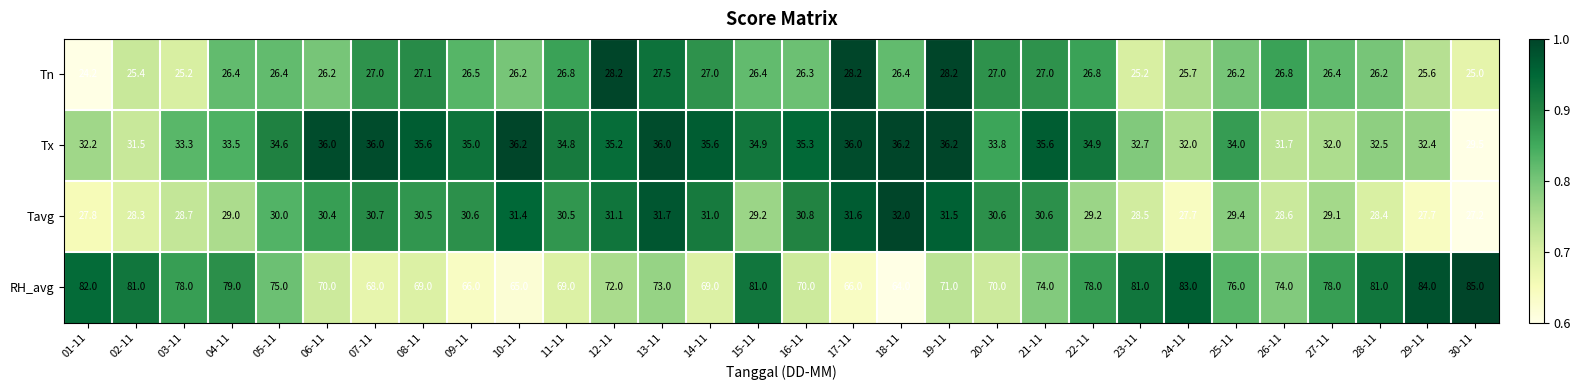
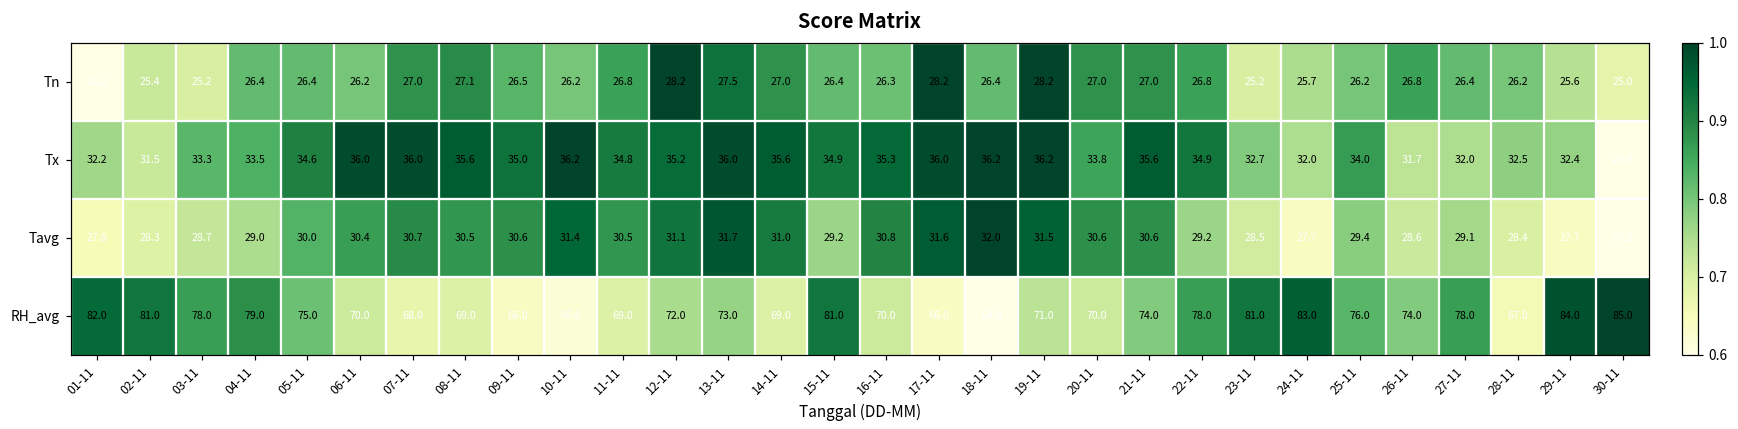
RH_avg, 28-11: 81.0 -> 67.0
